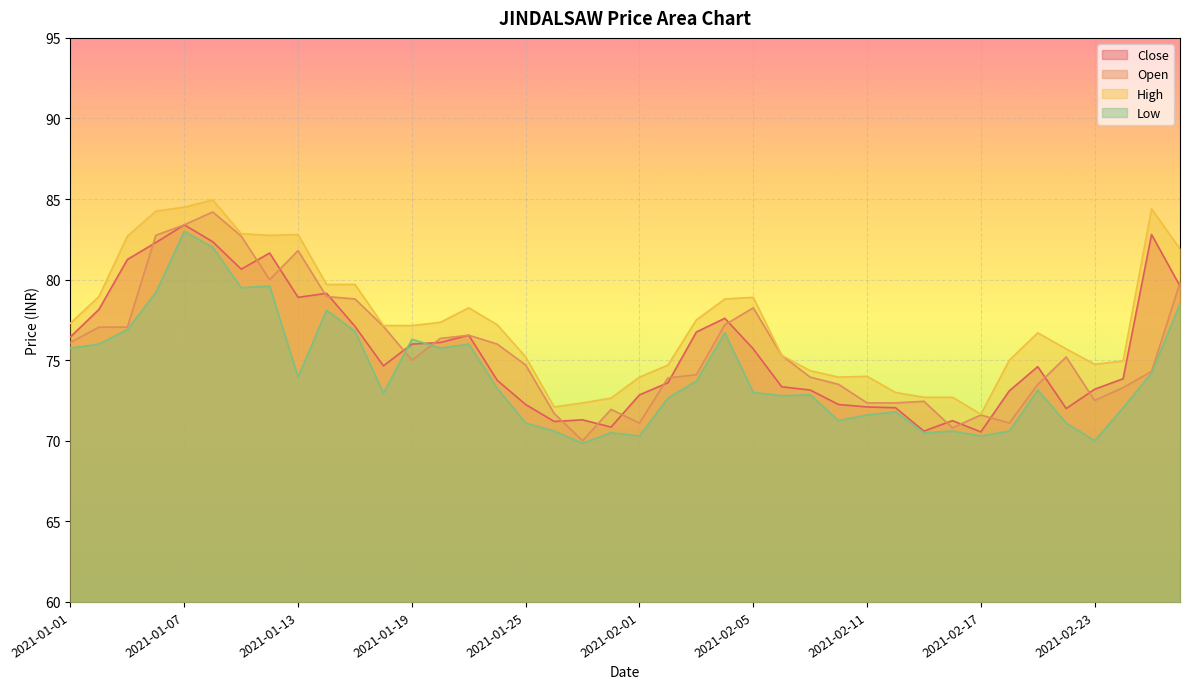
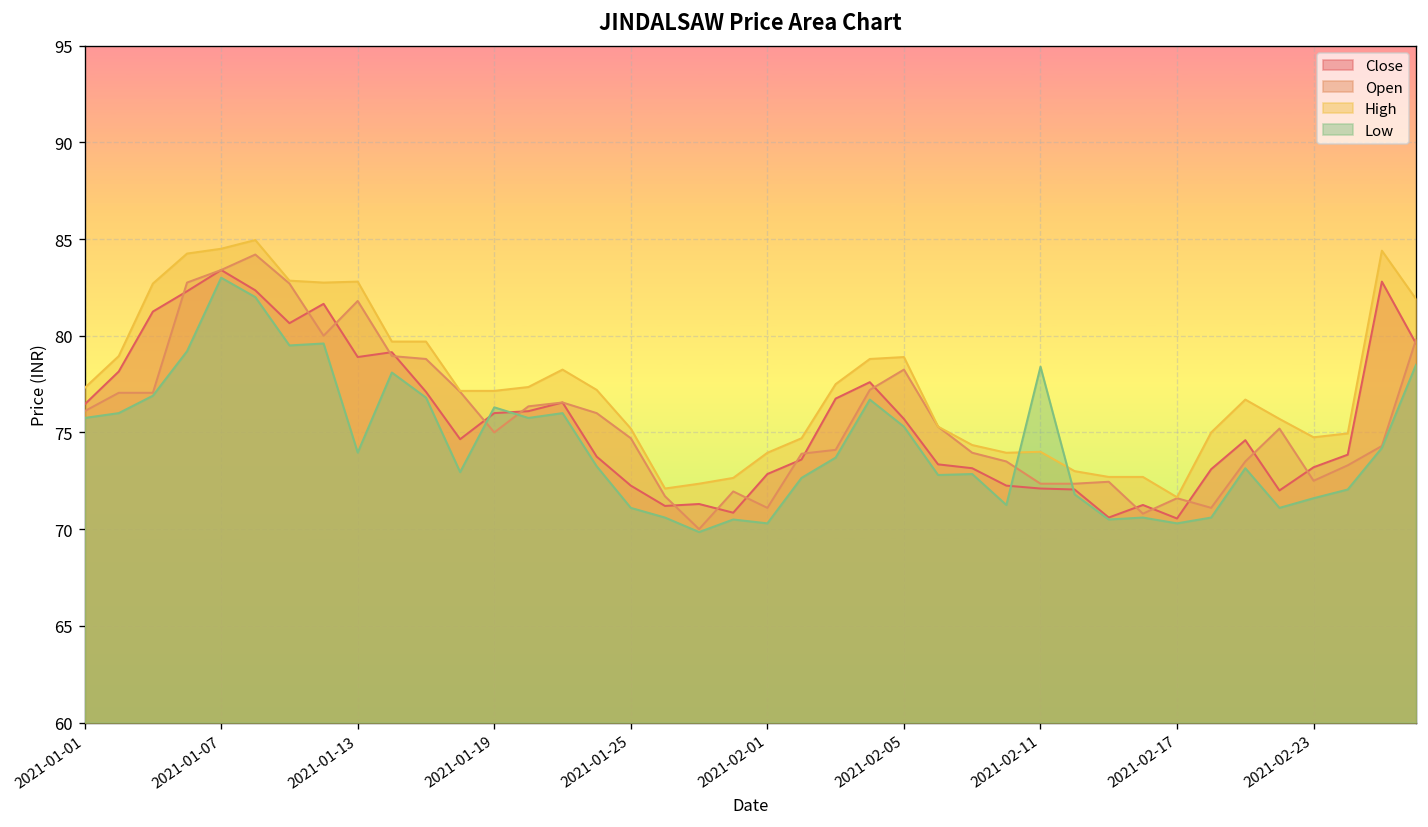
Low, 2021-02-05: 73.0 -> 75.3
Low, 2021-02-11: 71.6 -> 78.4
Low, 2021-02-23: 70.0 -> 71.6
